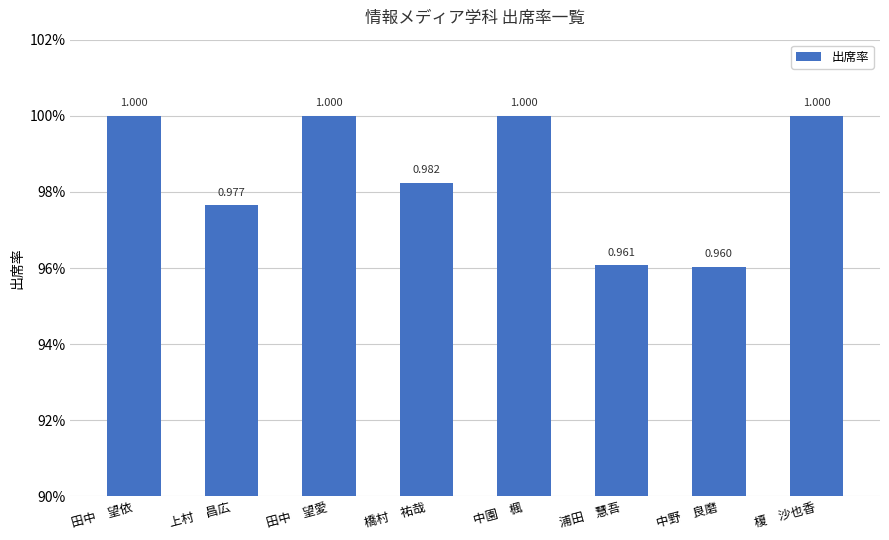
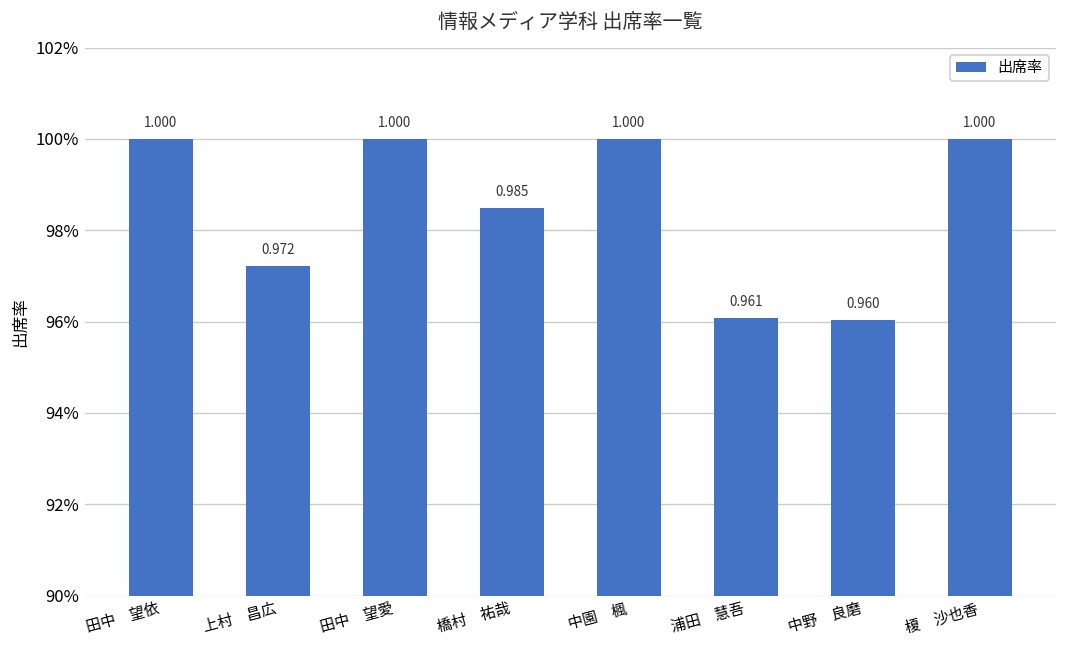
上村 昌広: 0.977 -> 0.972
橋村 祐哉: 0.982 -> 0.985
